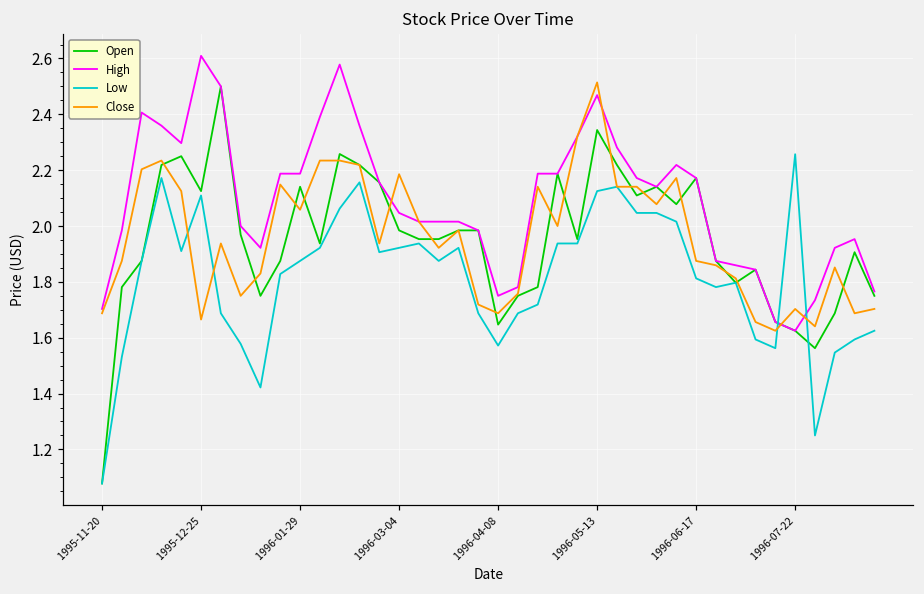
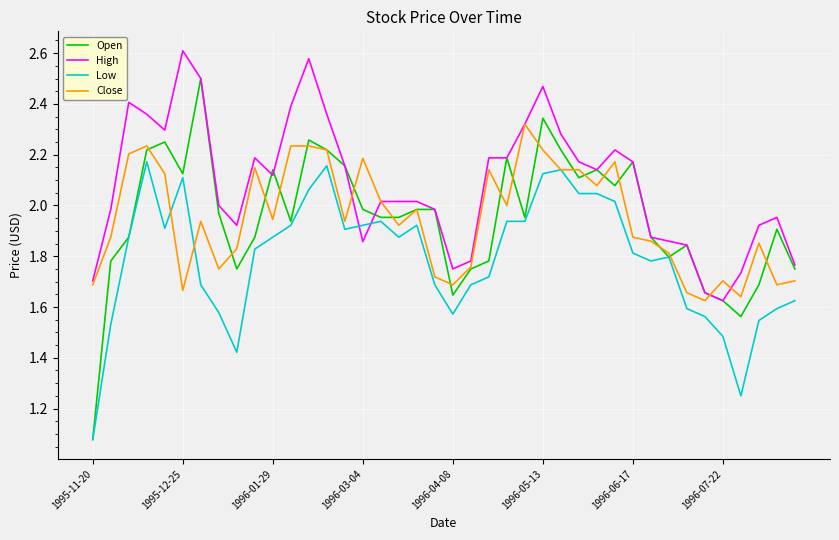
High, 1996-01-29: 2.19 -> 2.12
Close, 1996-01-29: 2.06 -> 1.95
High, 1996-03-04: 2.05 -> 1.86
Close, 1996-05-13: 2.51 -> 2.22
Low, 1996-07-22: 2.26 -> 1.48
